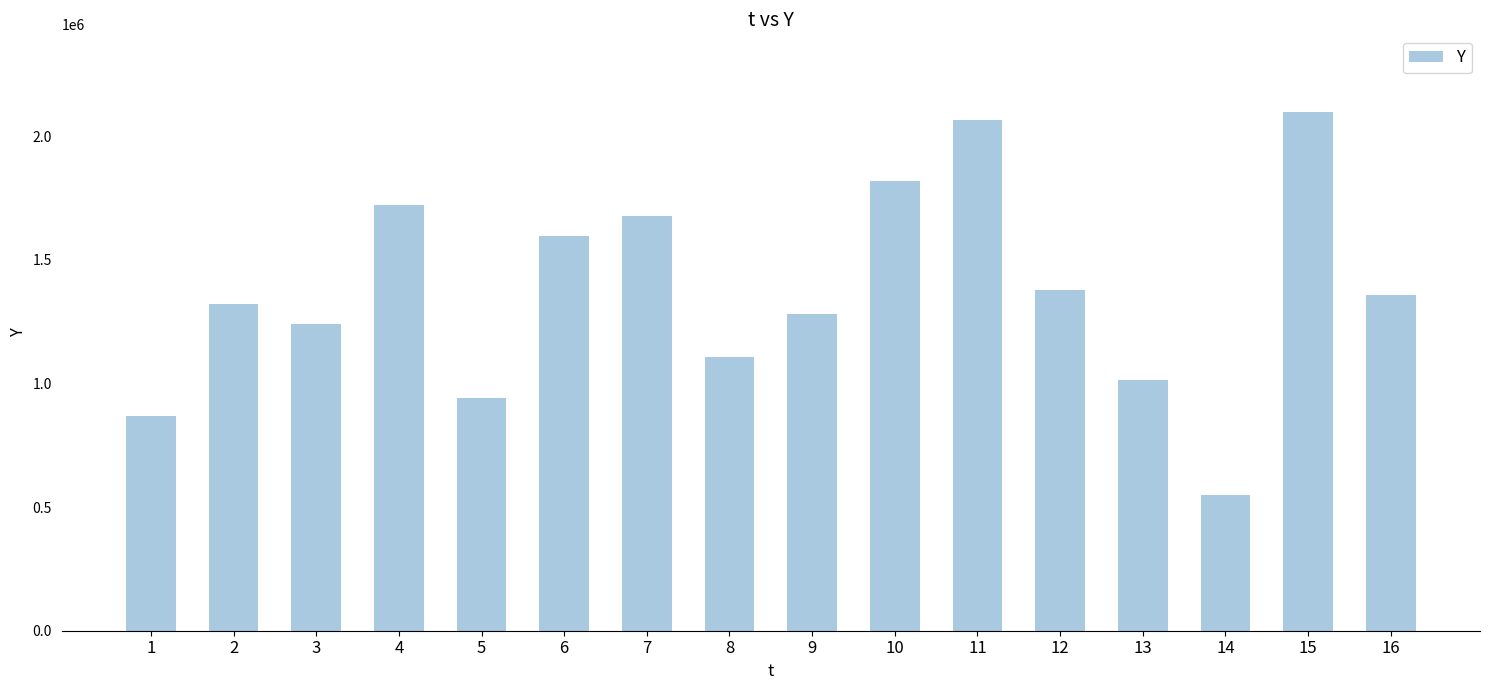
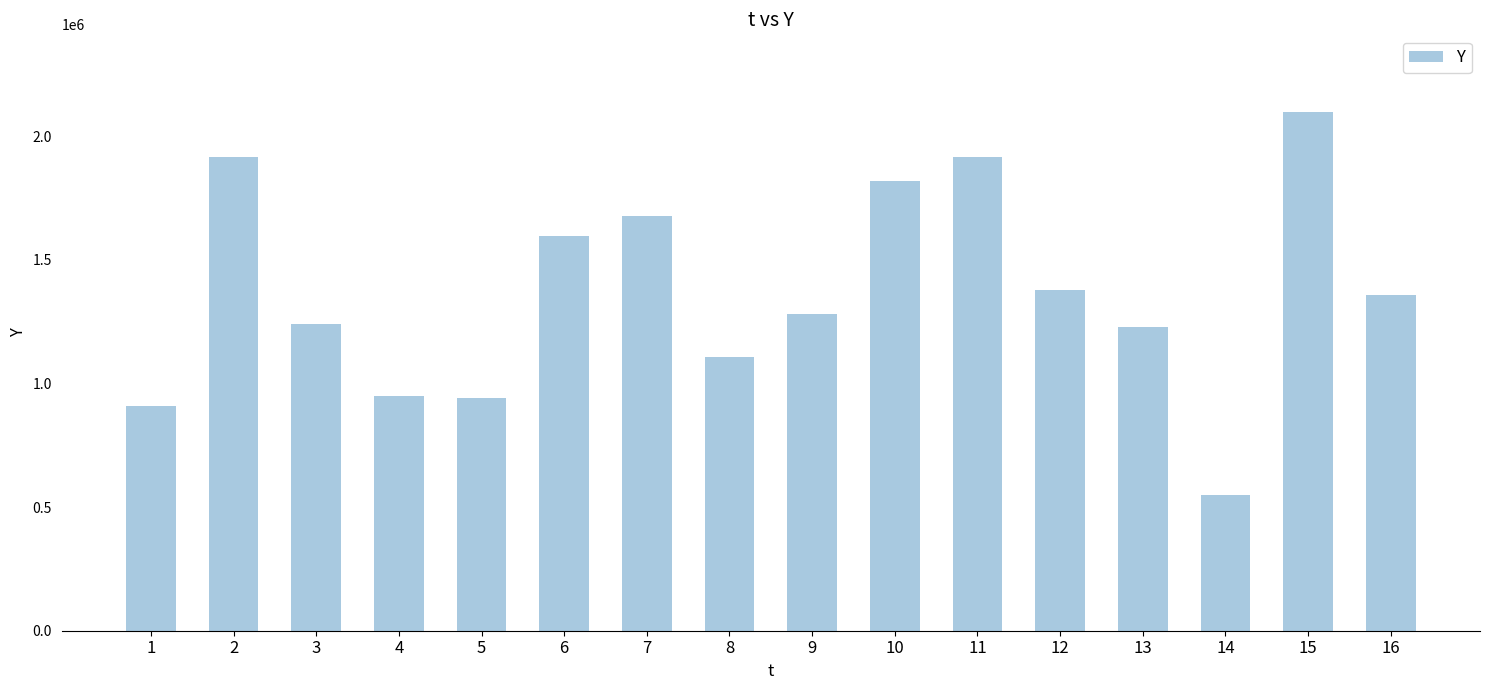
1: 870000 -> 910000
2: 1320000 -> 1920000
4: 1720000 -> 950000
11: 2070000 -> 1920000
13: 1010000 -> 1230000
